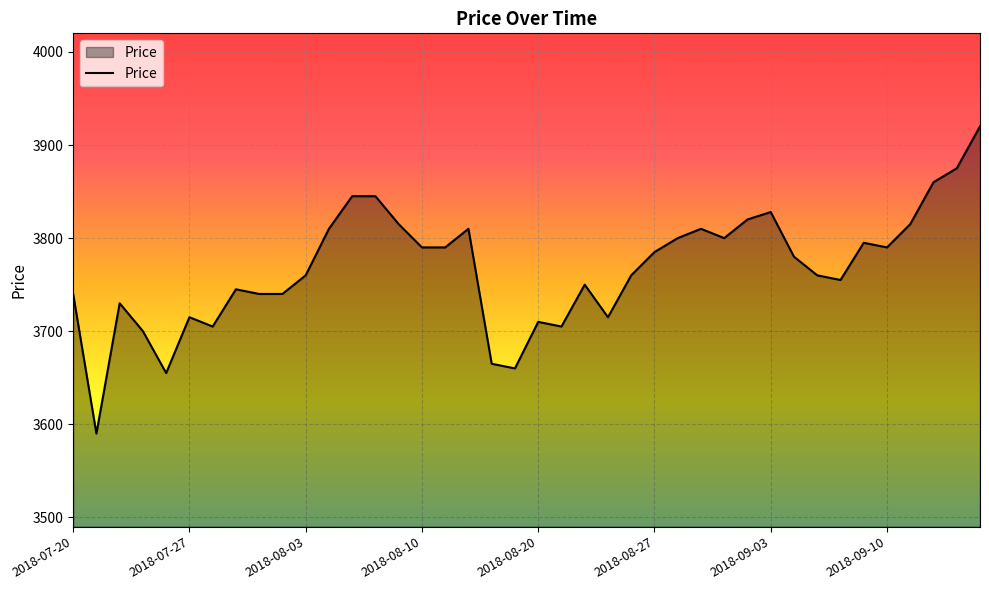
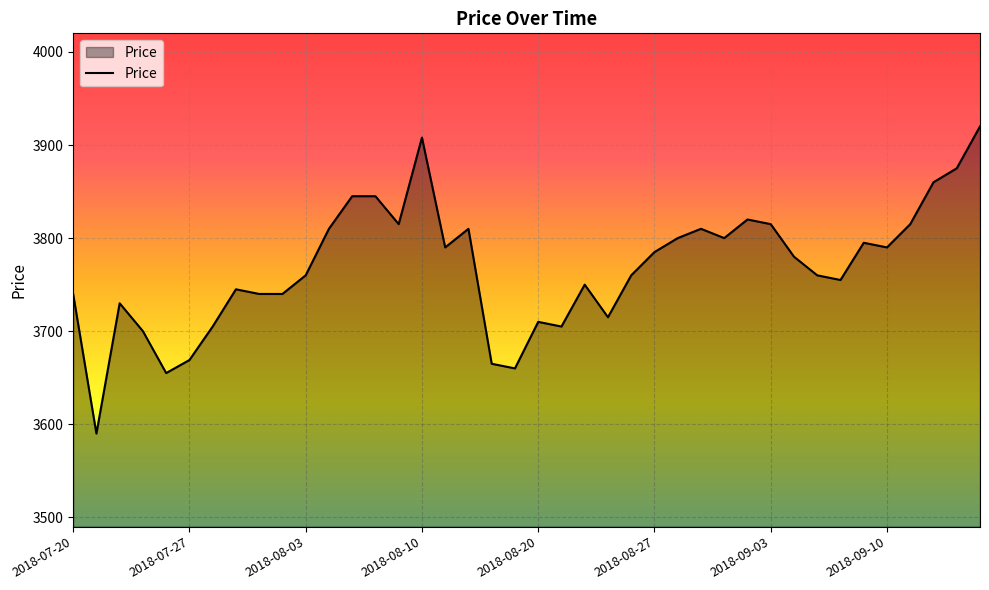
2018-07-27: 3720 -> 3670
2018-08-10: 3790 -> 3910
2018-09-03: 3830 -> 3820
